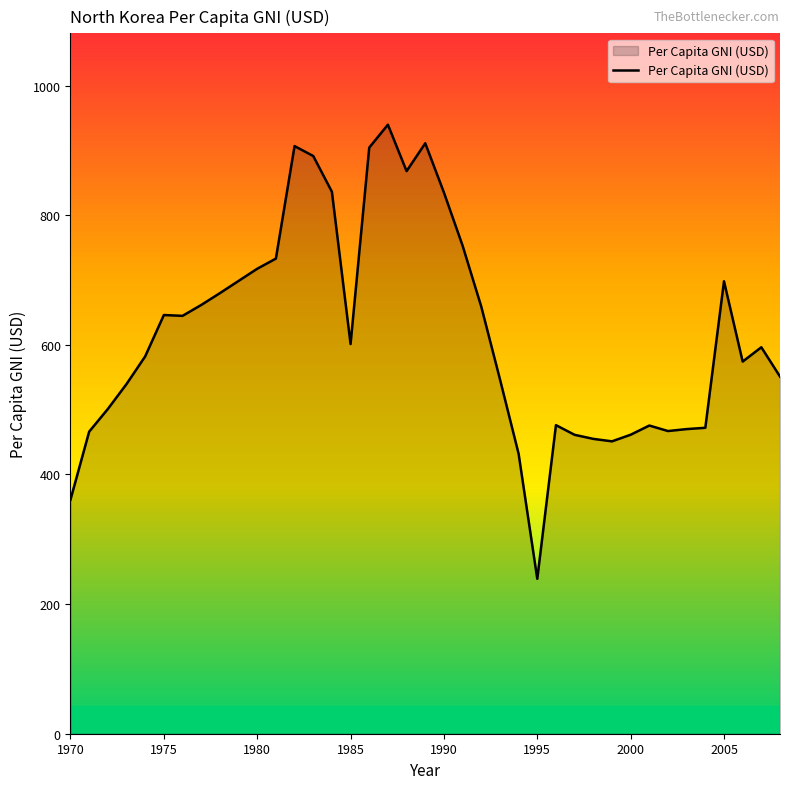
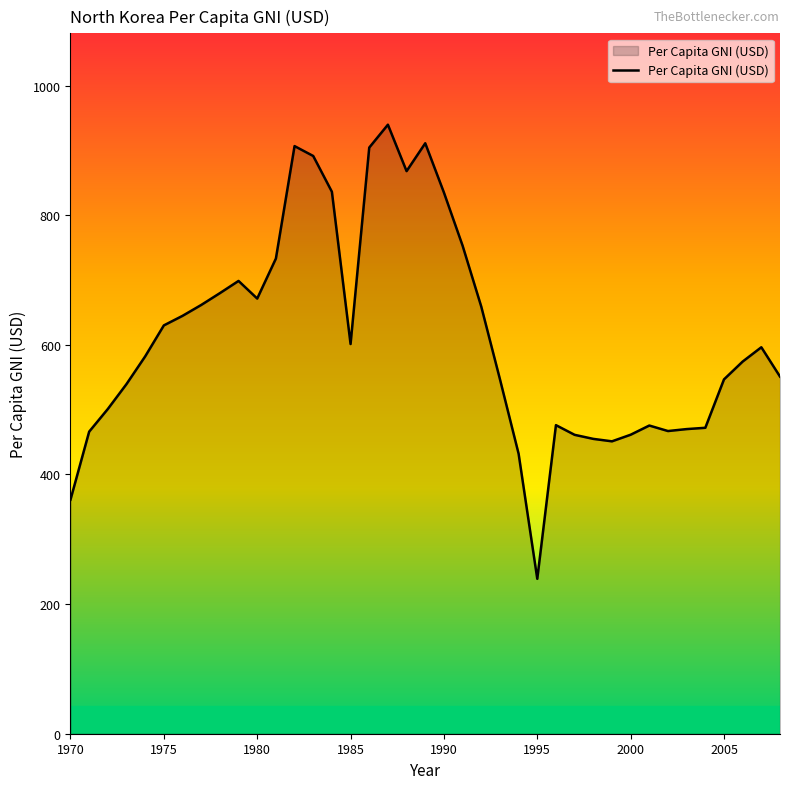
1975: 650 -> 630
1980: 720 -> 670
2005: 700 -> 550
